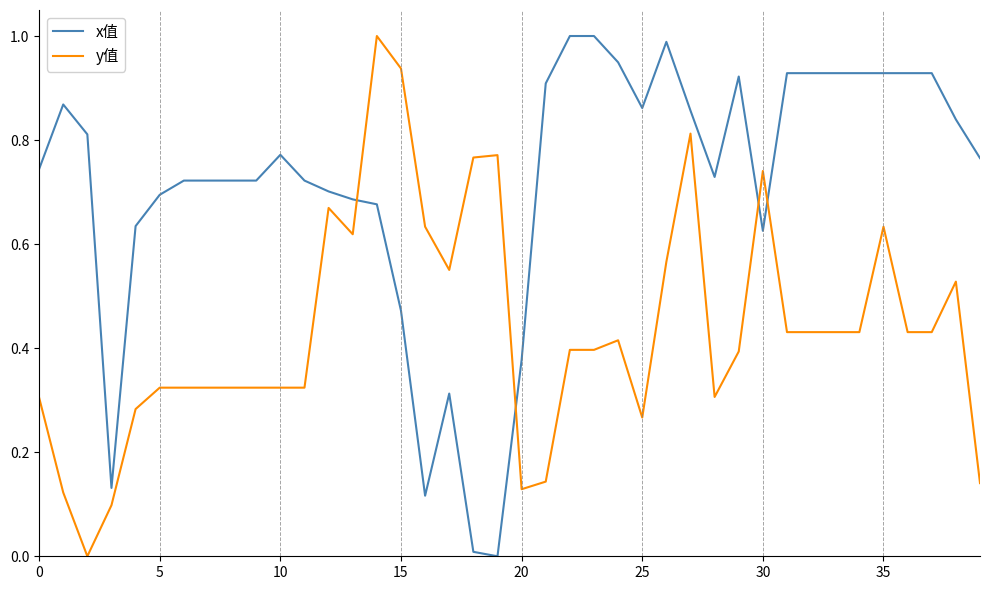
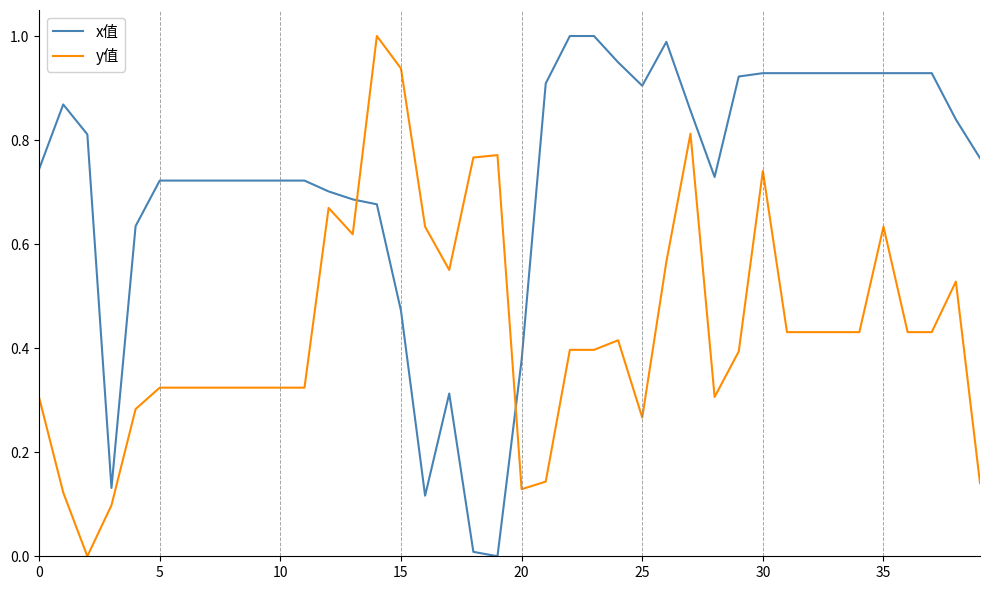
x值, 5: 0.69 -> 0.72
x值, 10: 0.77 -> 0.72
x值, 25: 0.86 -> 0.90
x值, 30: 0.63 -> 0.93
